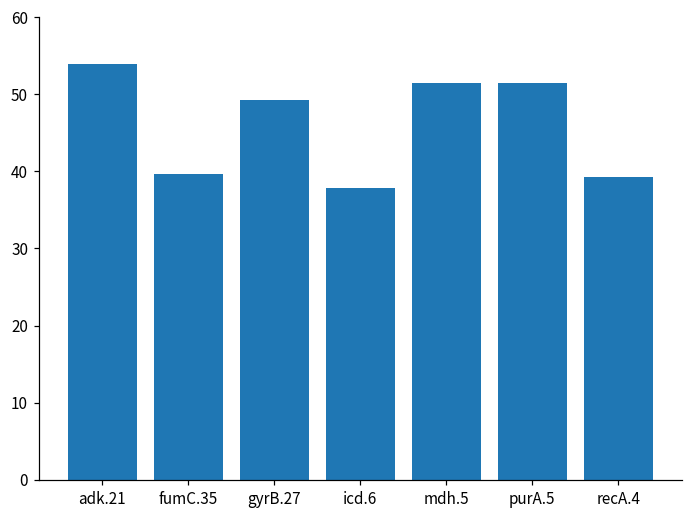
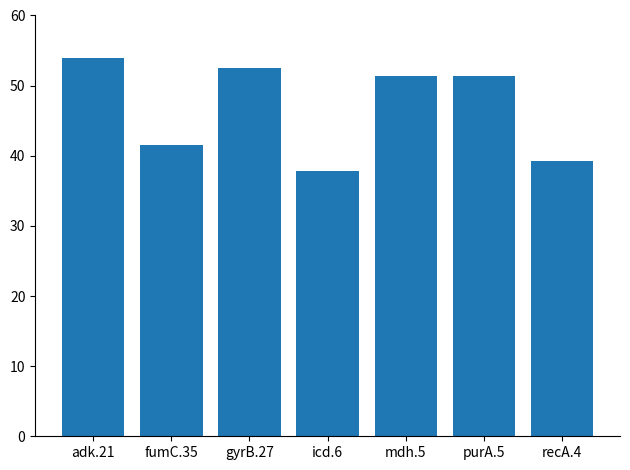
fumC.35: 40 -> 42
gyrB.27: 49 -> 53
